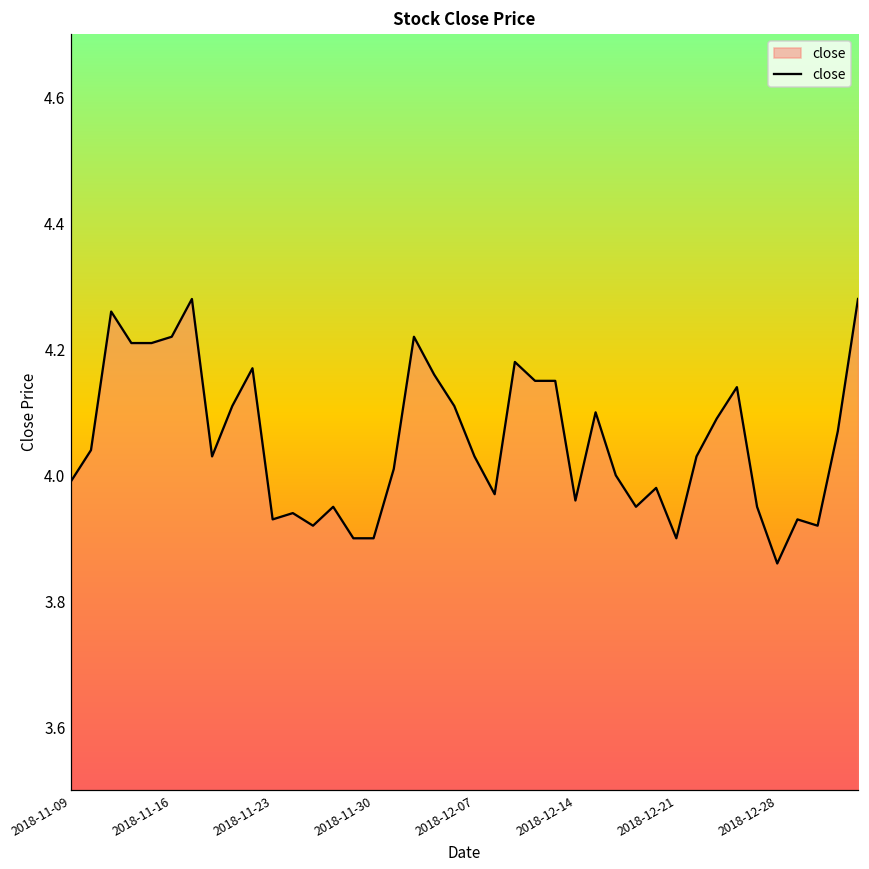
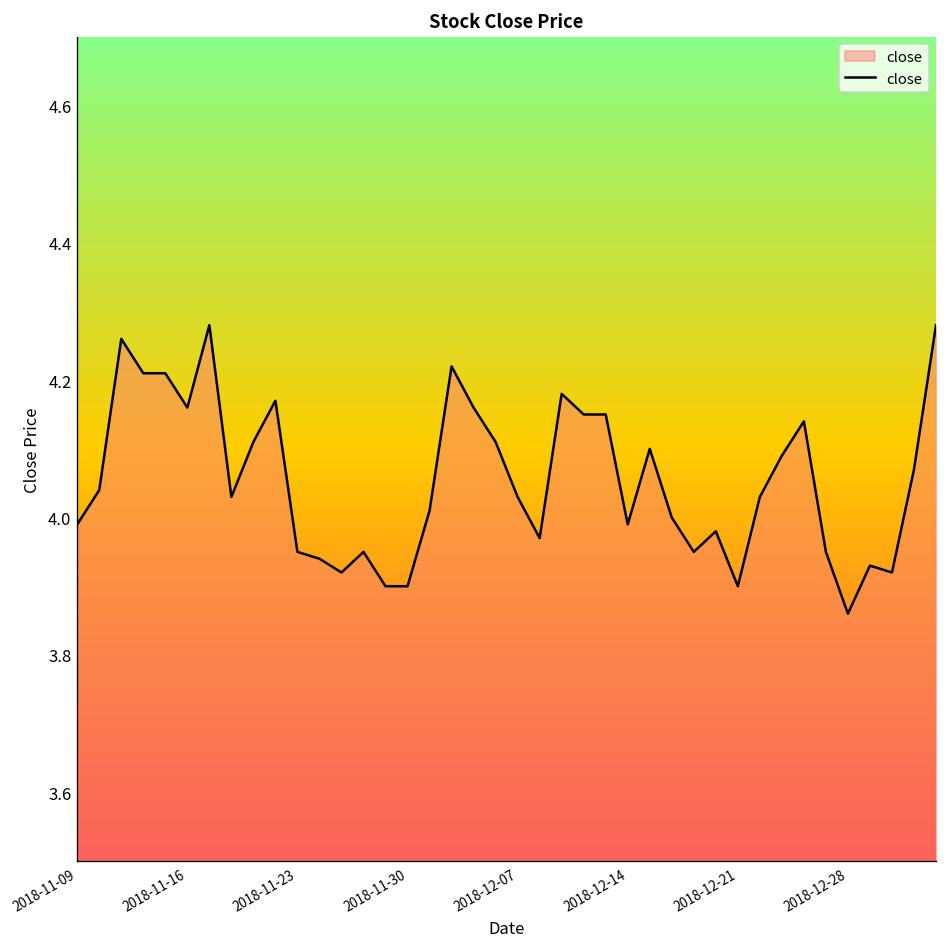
2018-11-16: 4.22 -> 4.16
2018-11-23: 3.93 -> 3.95
2018-12-14: 3.96 -> 3.99
